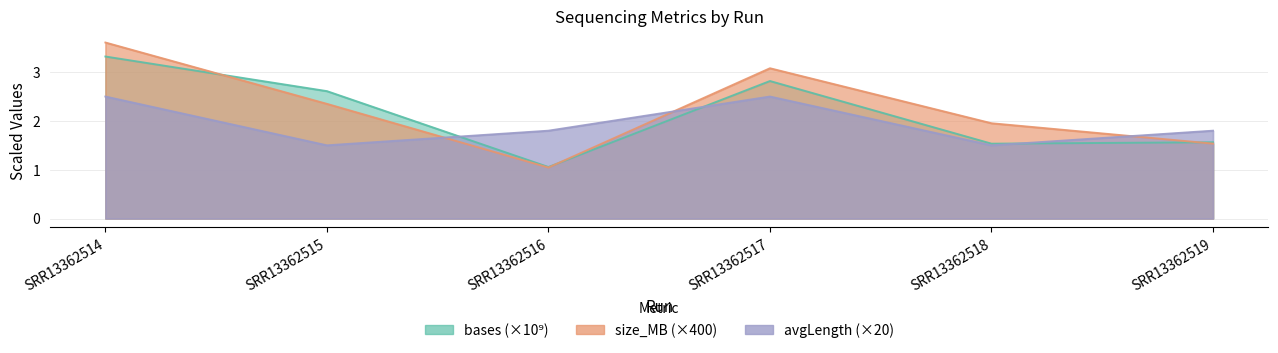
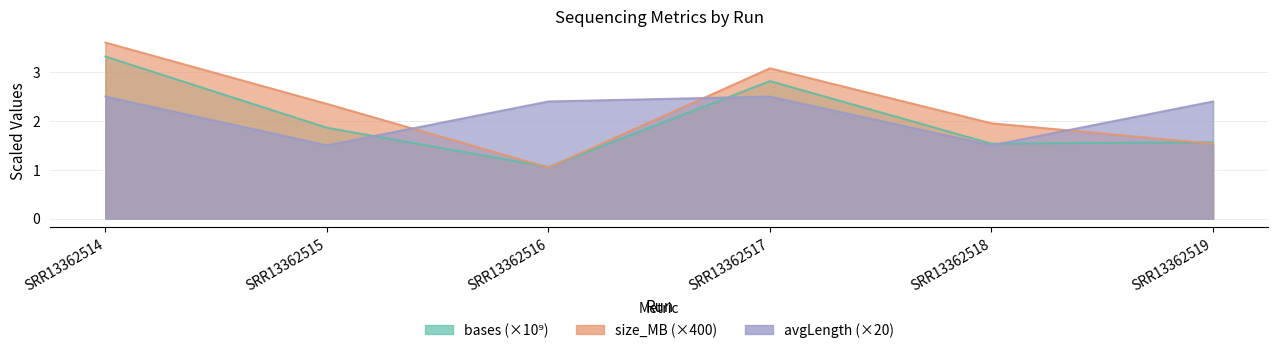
bases (×10⁹), SRR13362515: 2.6 -> 1.9
avgLength (×20), SRR13362516: 1.8 -> 2.4
avgLength (×20), SRR13362519: 1.8 -> 2.4
